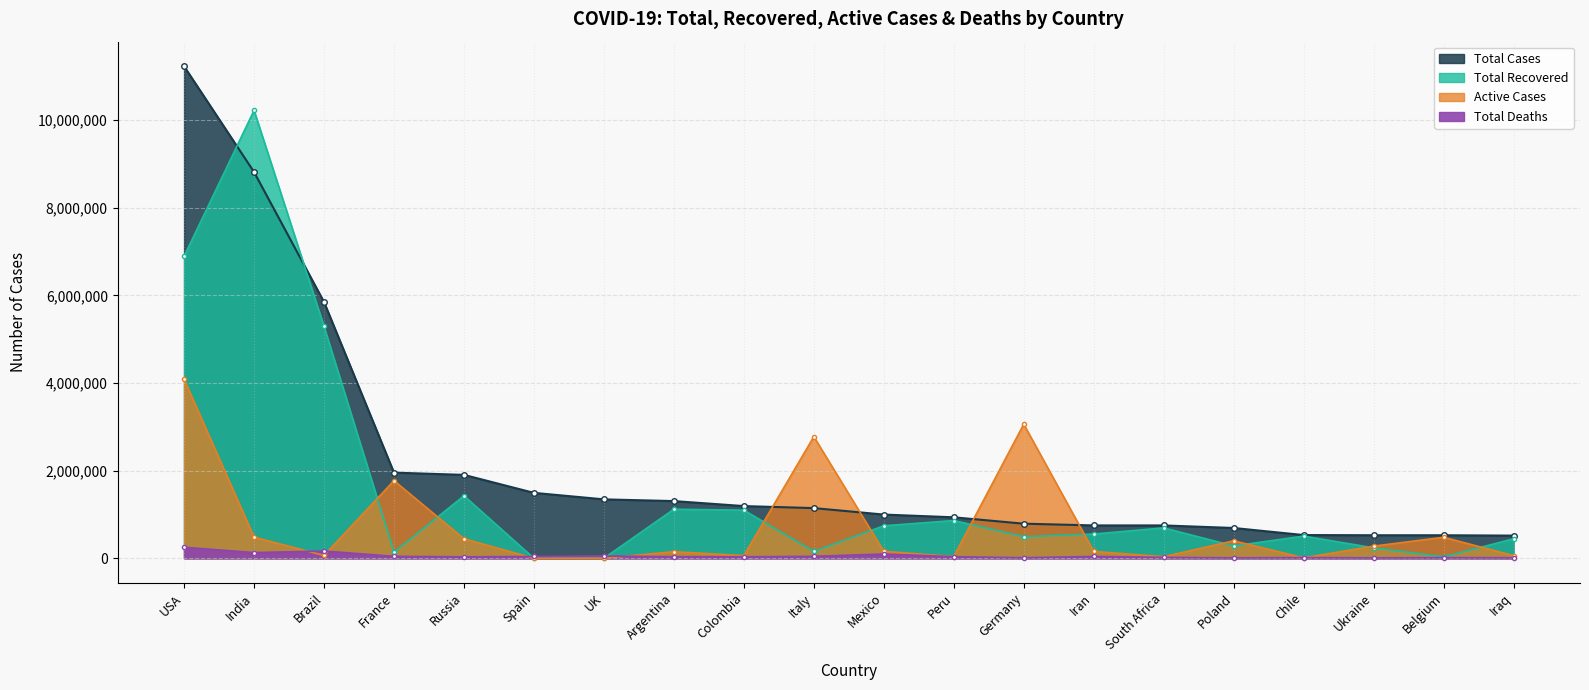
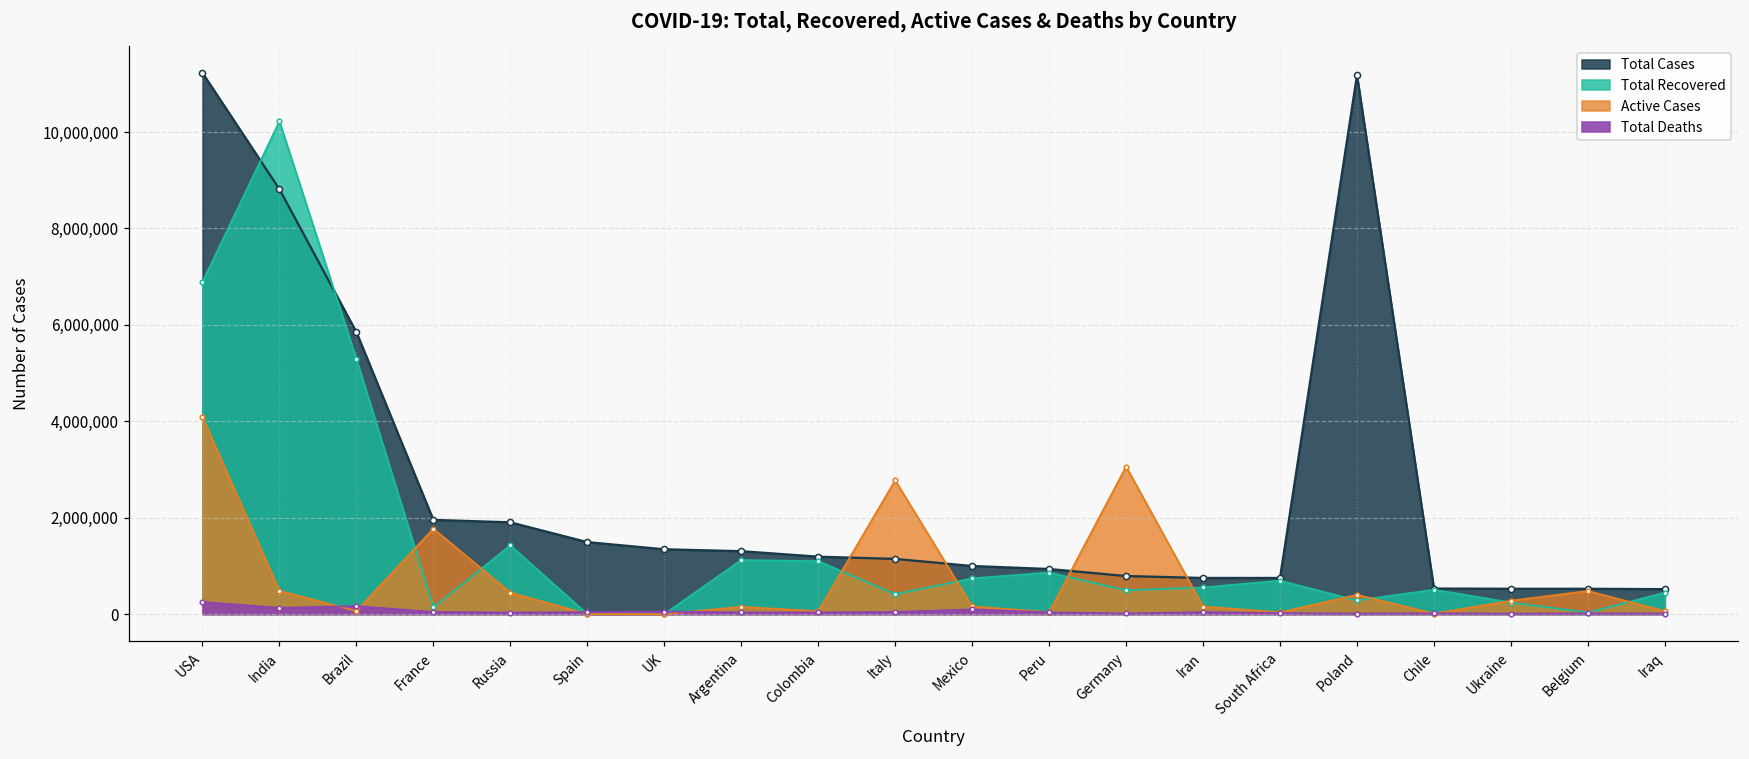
Total Recovered, Italy: 200,000 -> 400,000
Total Cases, Poland: 700,000 -> 11,200,000
